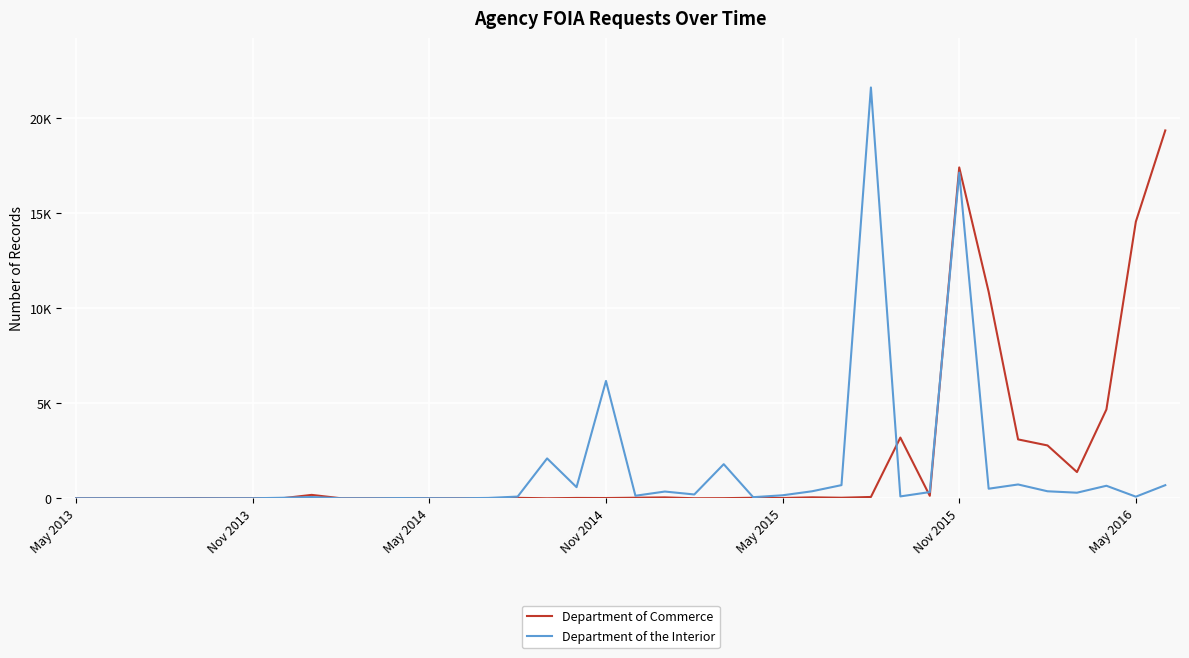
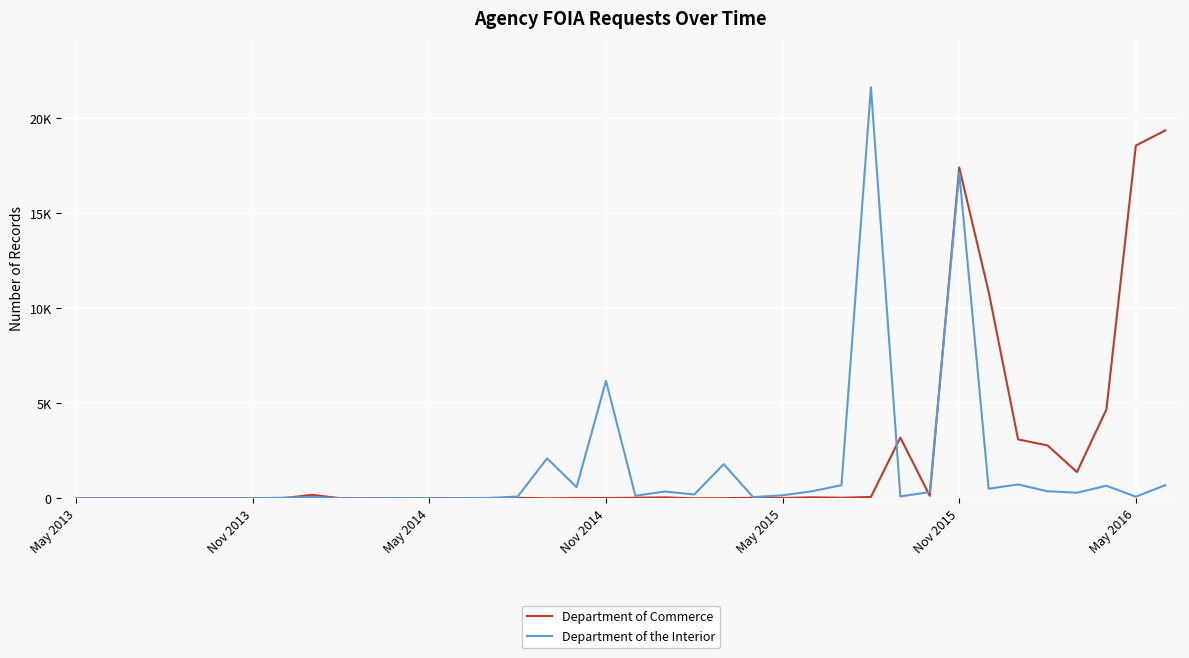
Department of Commerce, May 2016: 14500 -> 18600
